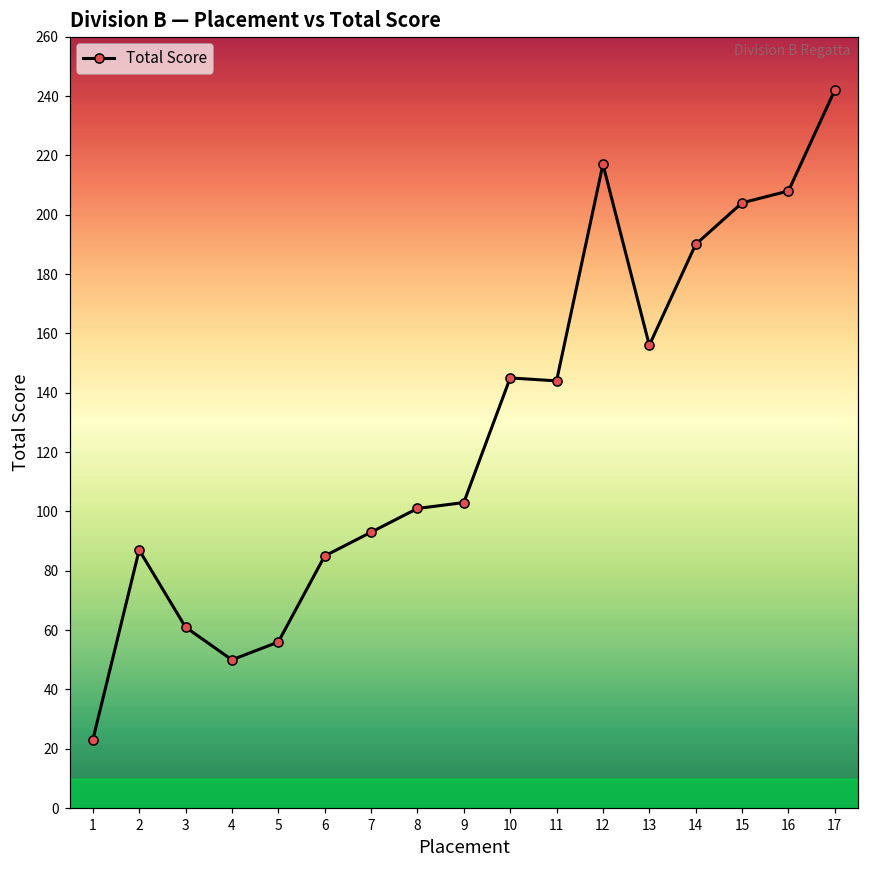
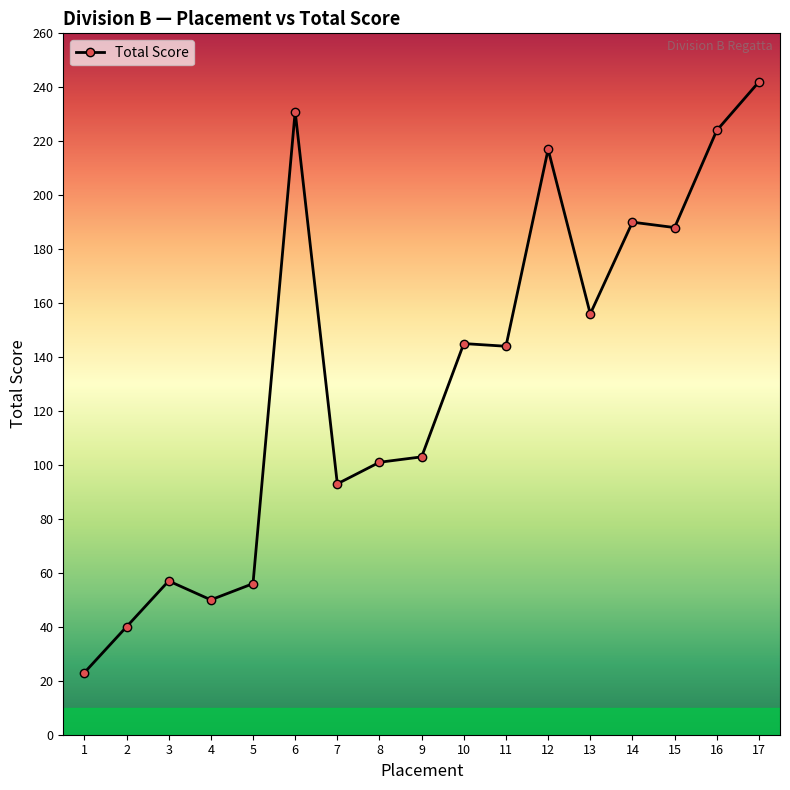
2: 87 -> 40
3: 61 -> 57
6: 85 -> 231
15: 204 -> 188
16: 208 -> 224
